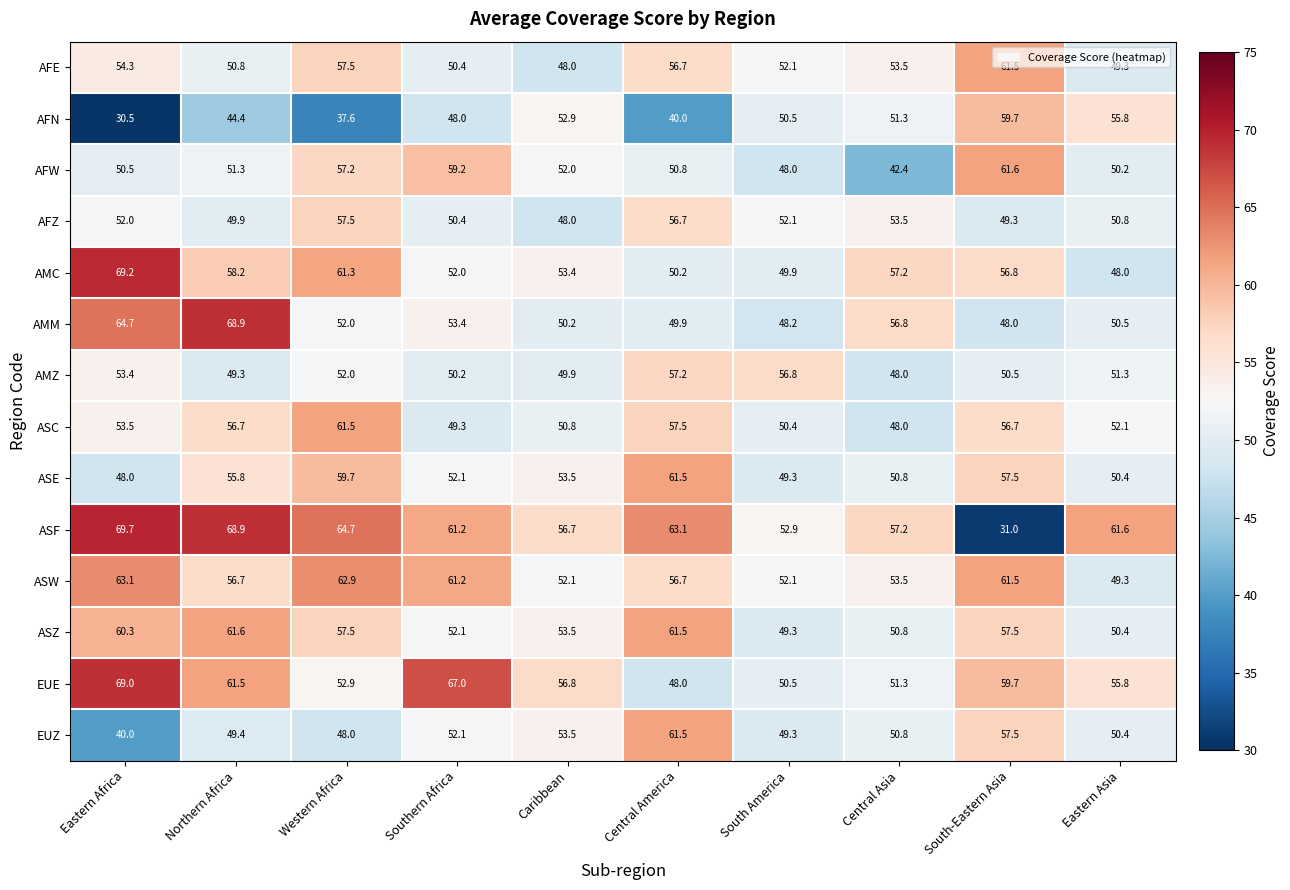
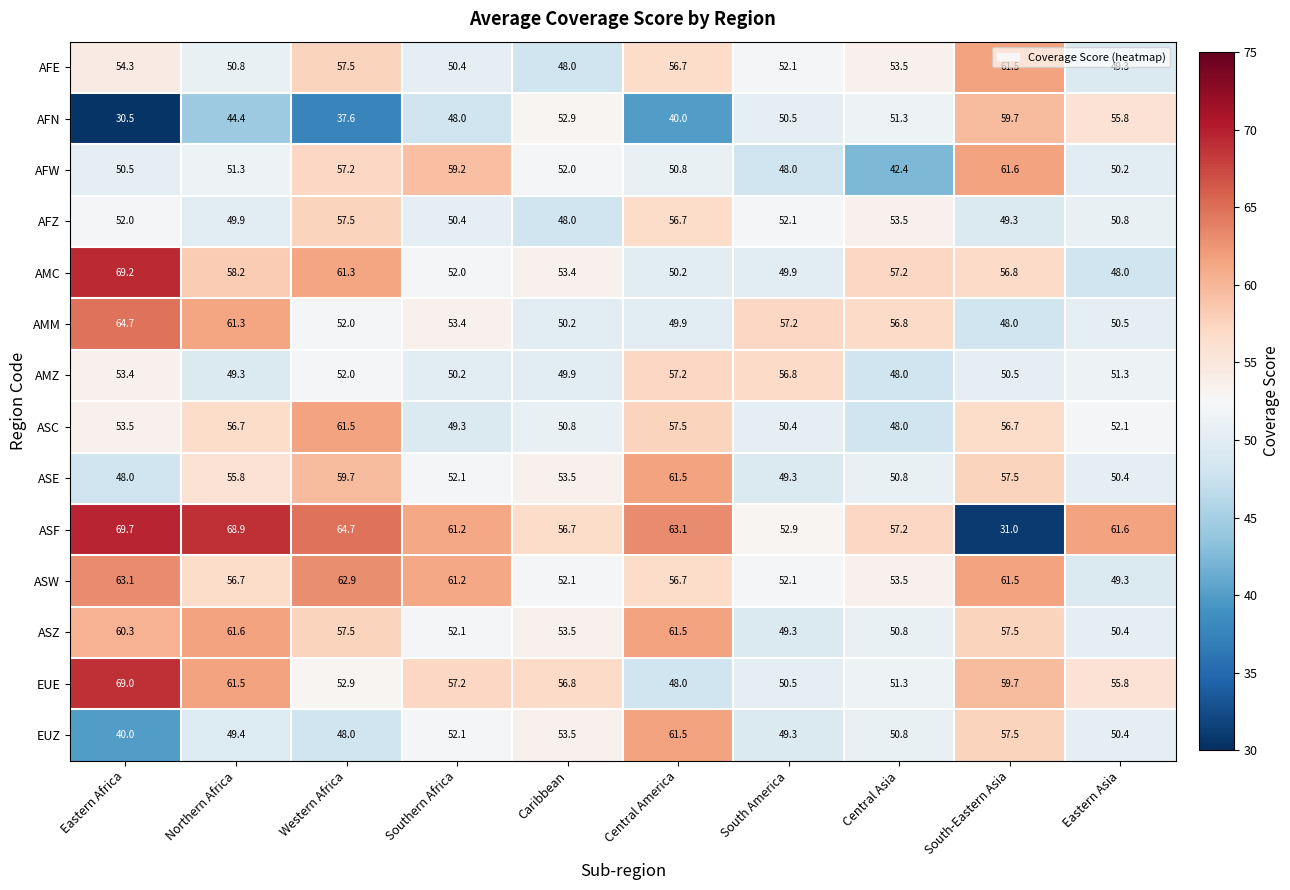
AMM, Northern Africa: 68.9 -> 61.3
AMM, South America: 48.2 -> 57.2
EUE, Southern Africa: 67.0 -> 57.2
